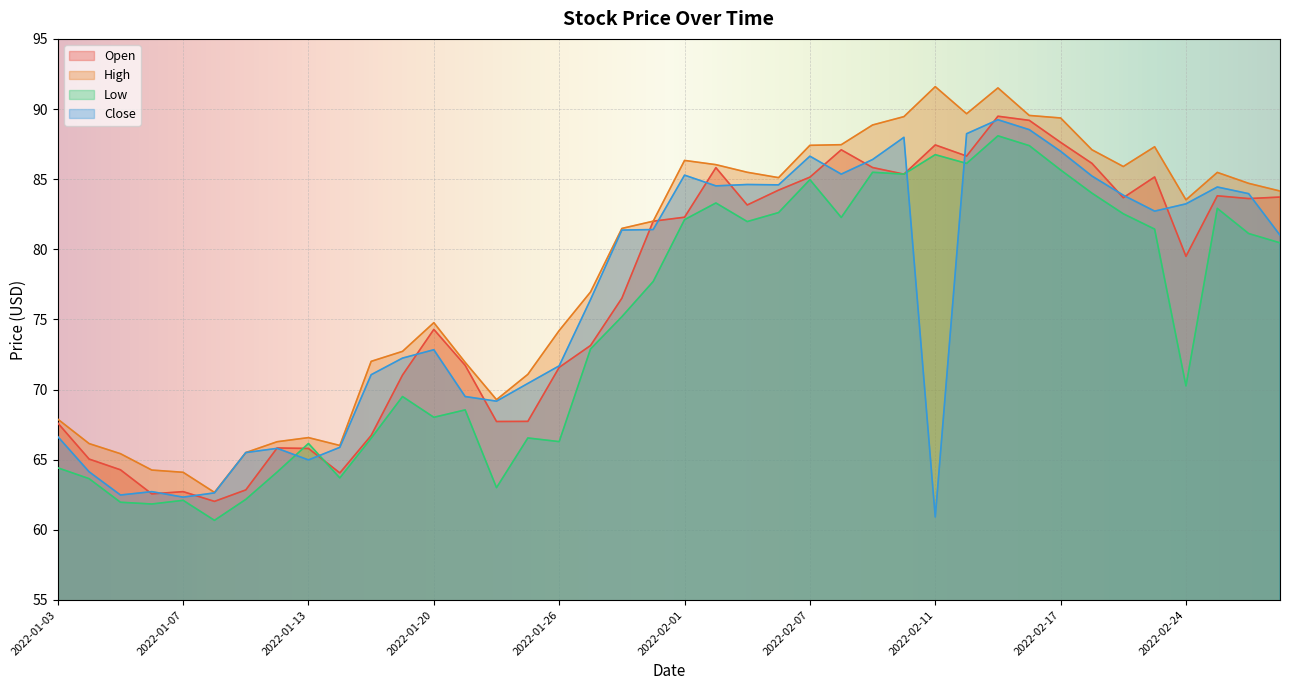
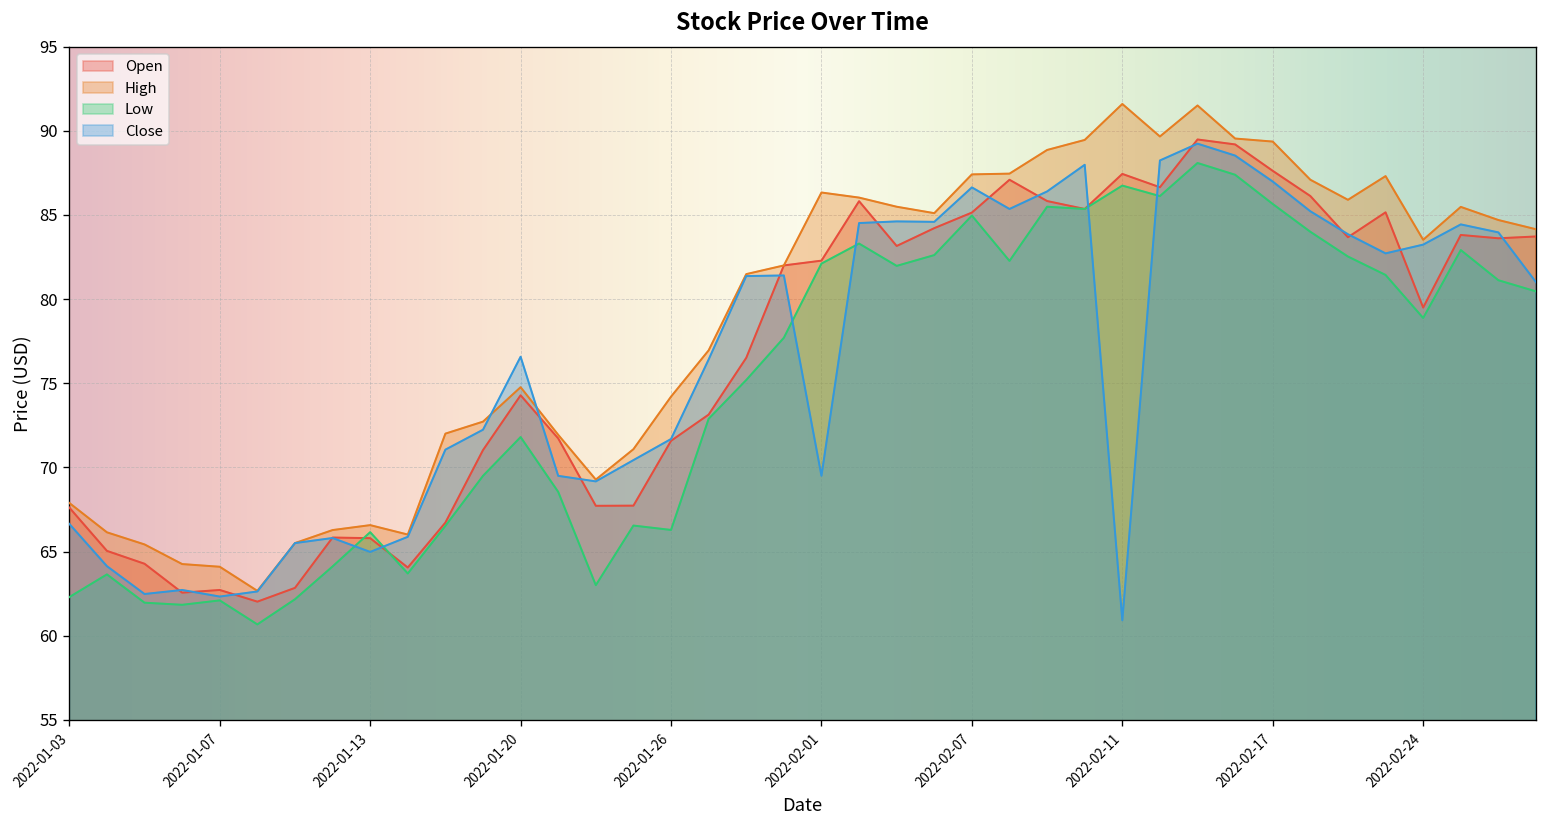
Low, 2022-01-03: 64.4 -> 62.3
Low, 2022-01-20: 68.0 -> 71.8
Close, 2022-01-20: 72.8 -> 76.6
Close, 2022-02-01: 85.3 -> 69.5
Low, 2022-02-24: 70.3 -> 78.9
